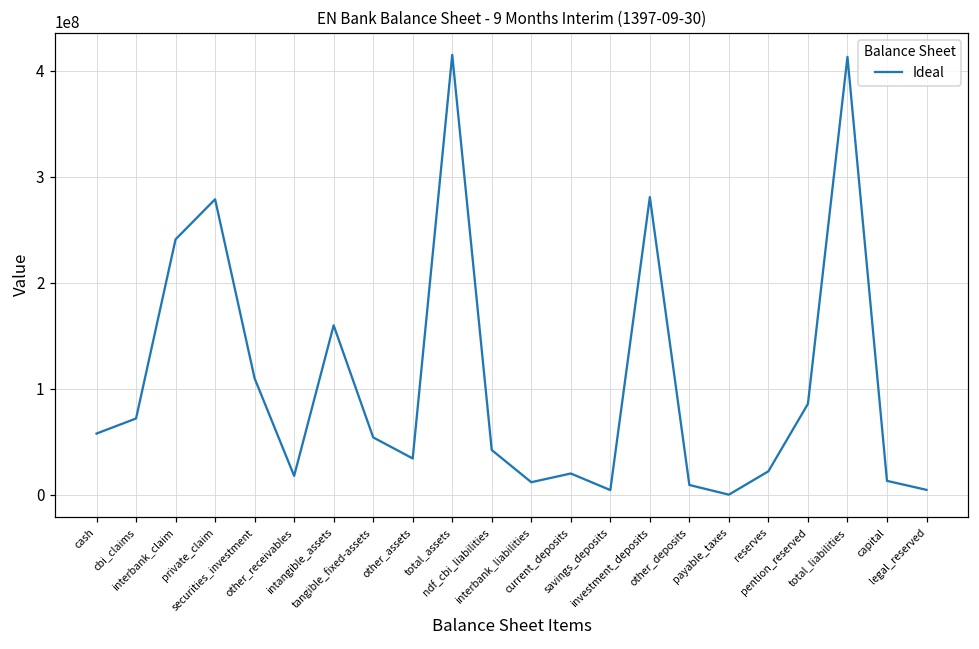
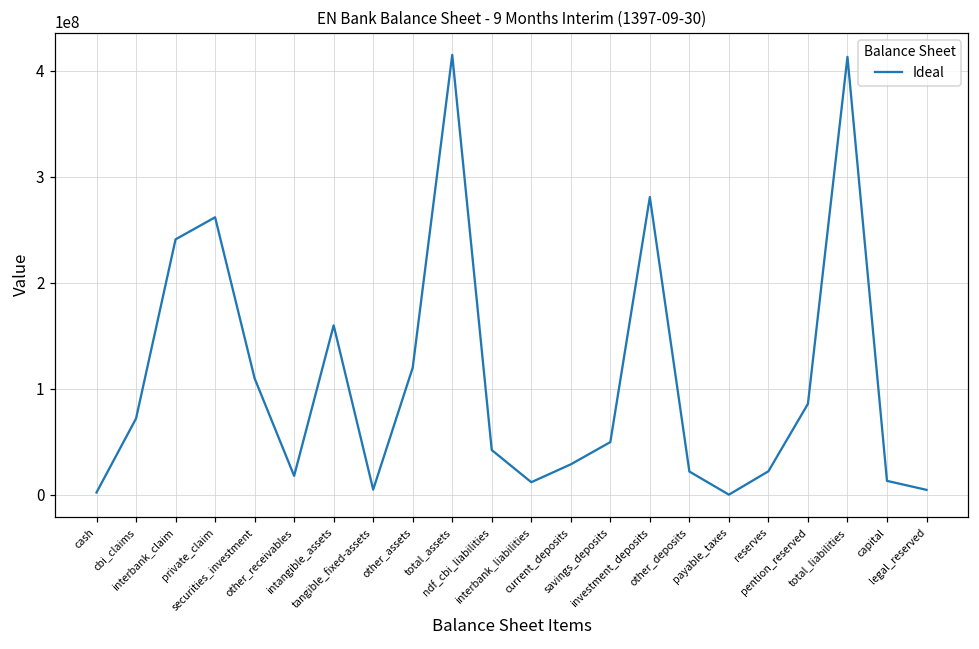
cash: 60000000 -> 0
private_claim: 280000000 -> 260000000
tangible_fixed-assets: 50000000 -> 0
other_assets: 30000000 -> 120000000
current_deposits: 20000000 -> 30000000
savings_deposits: 0 -> 50000000
other_deposits: 10000000 -> 20000000
